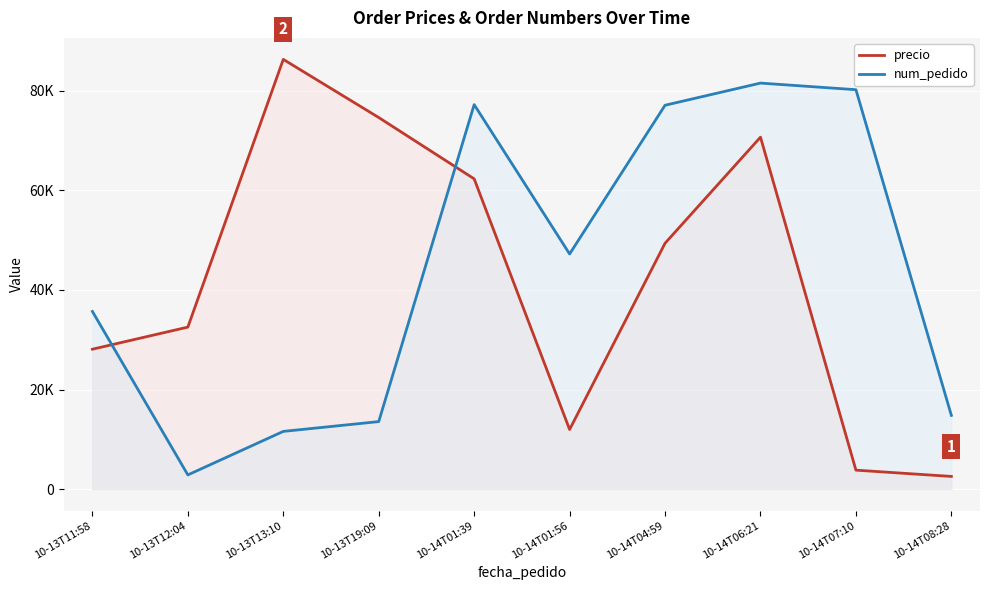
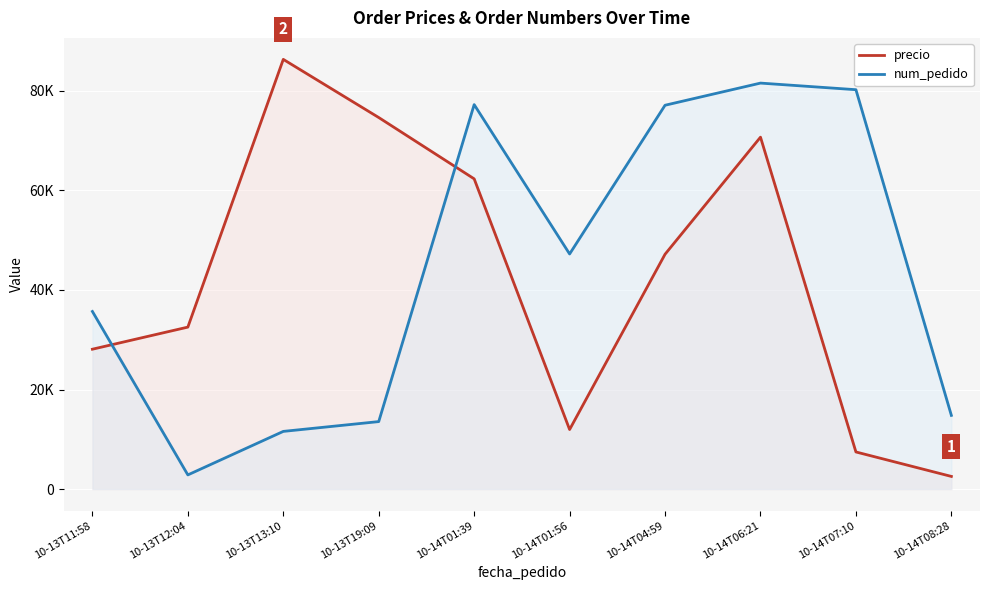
precio, 10-14T04:59: 49000 -> 47000
precio, 10-14T07:10: 4000 -> 7000
